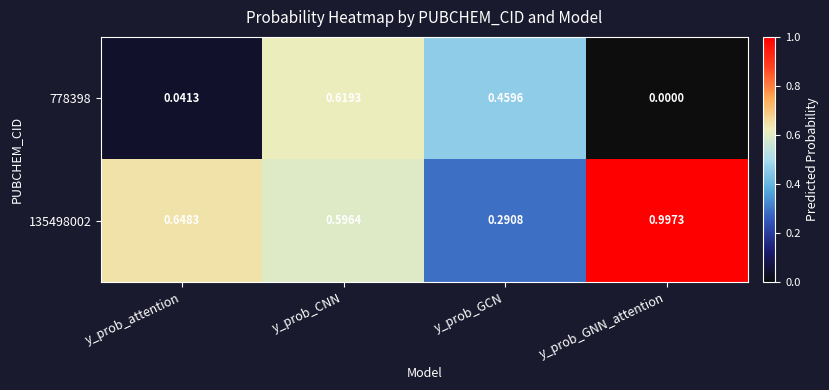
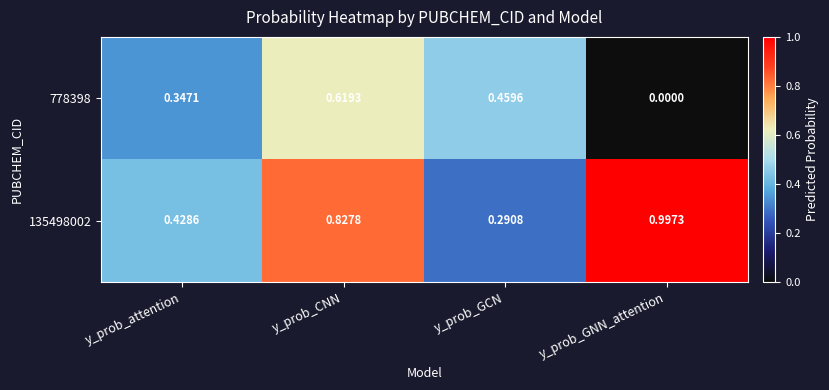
778398, y_prob_attention: 0.0413 -> 0.3471
135498002, y_prob_attention: 0.6483 -> 0.4286
135498002, y_prob_CNN: 0.5964 -> 0.8278
